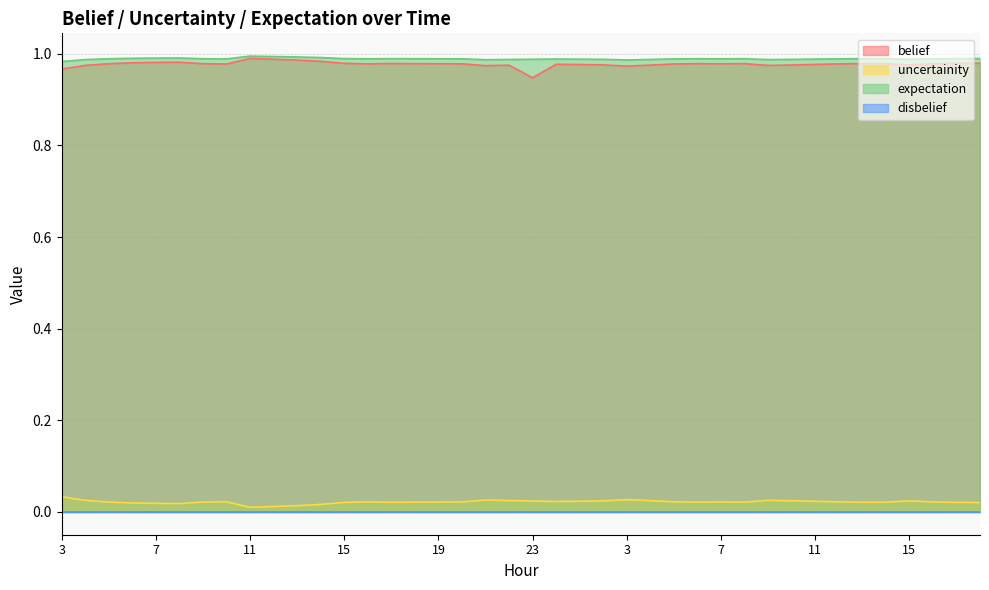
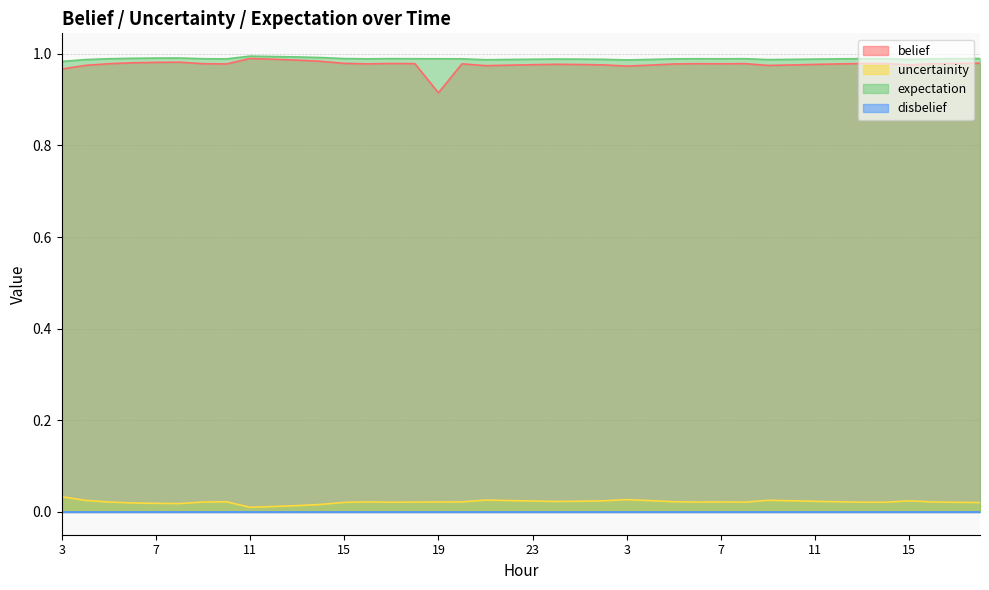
belief, 19: 0.98 -> 0.91
belief, 23: 0.95 -> 0.98
